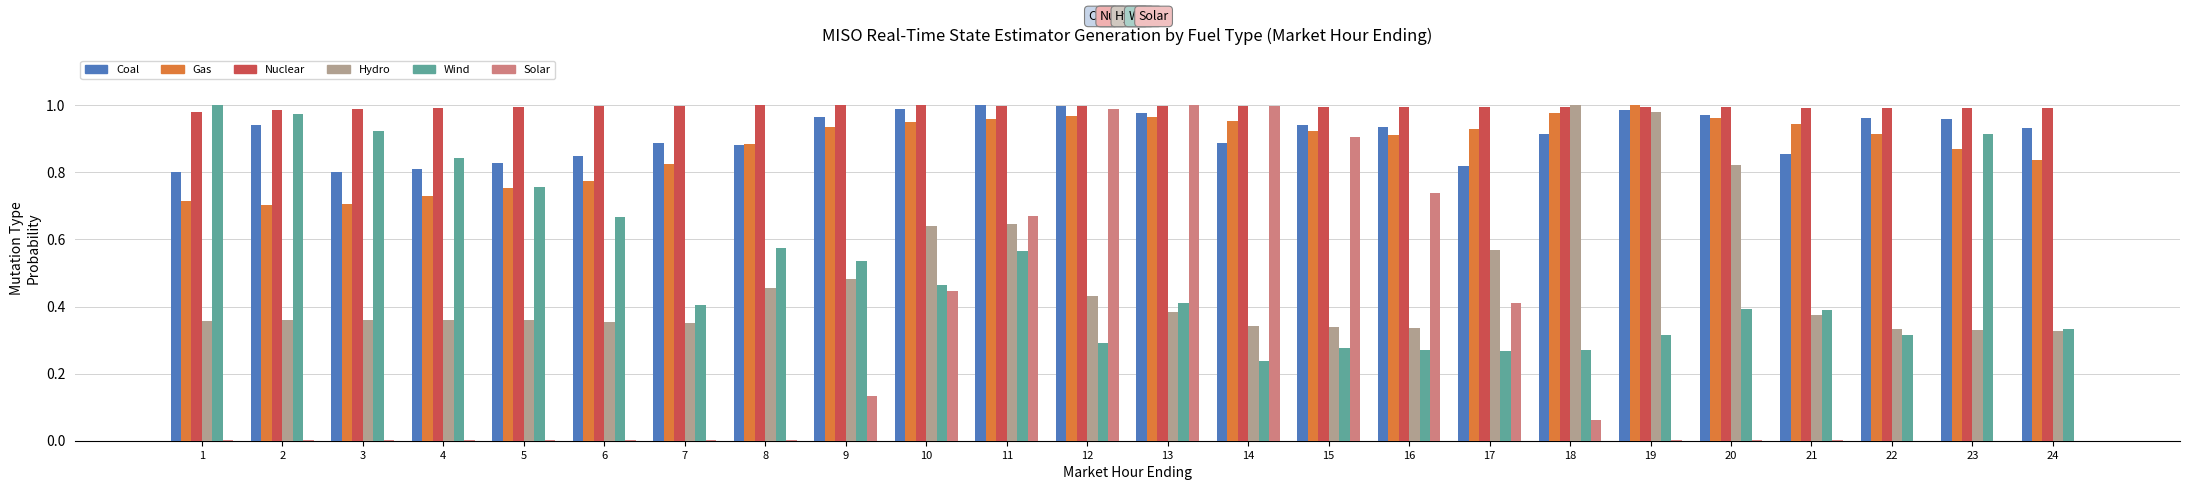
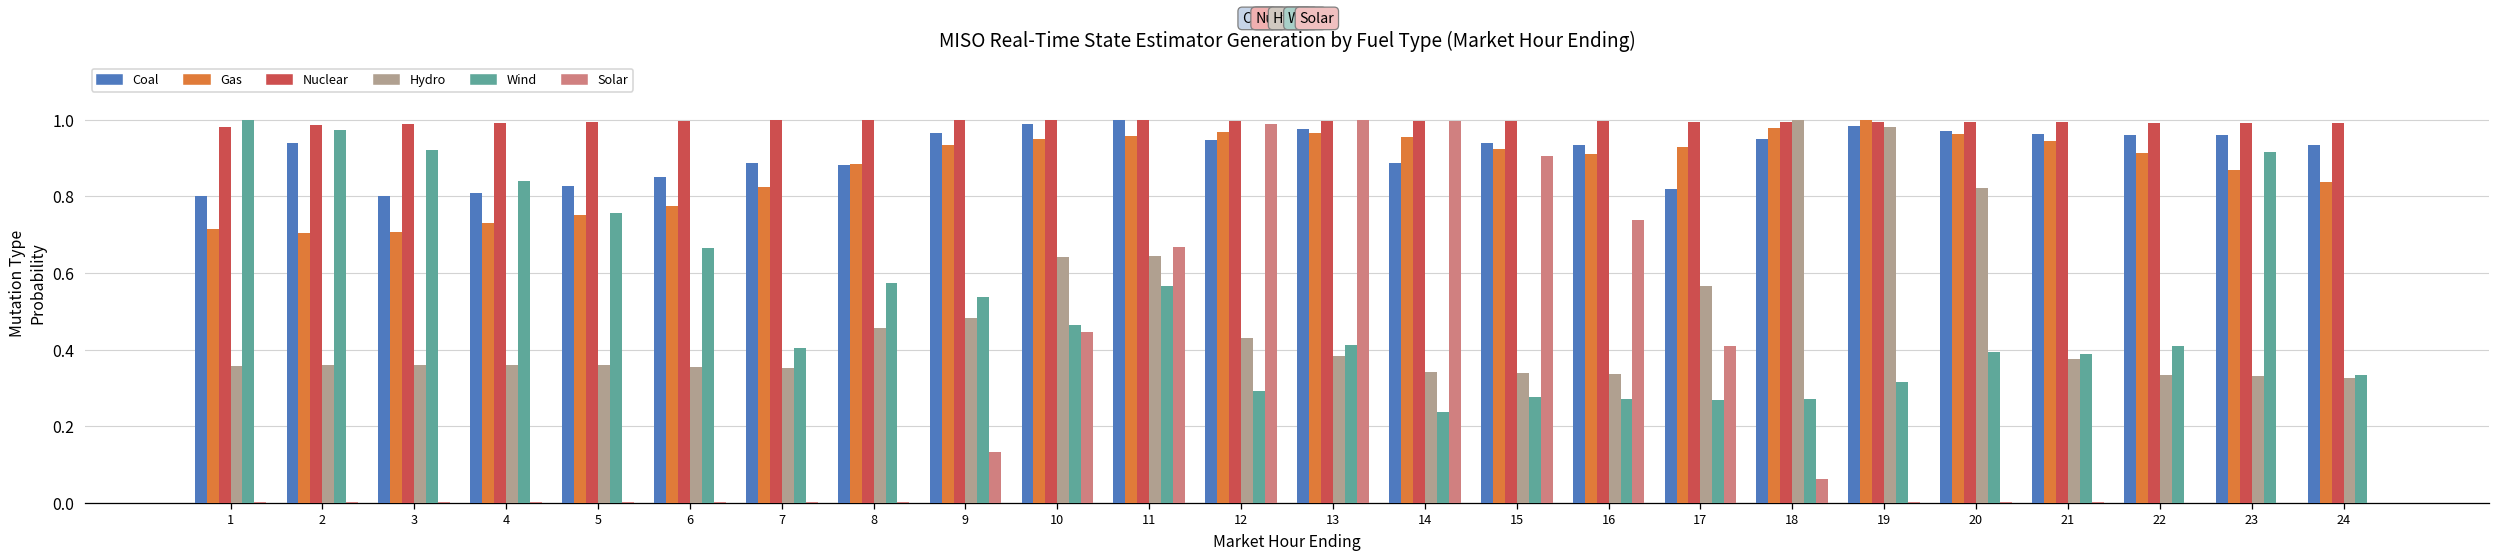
Coal, 12: 1.00 -> 0.95
Coal, 18: 0.91 -> 0.95
Coal, 21: 0.85 -> 0.96
Wind, 22: 0.32 -> 0.41
